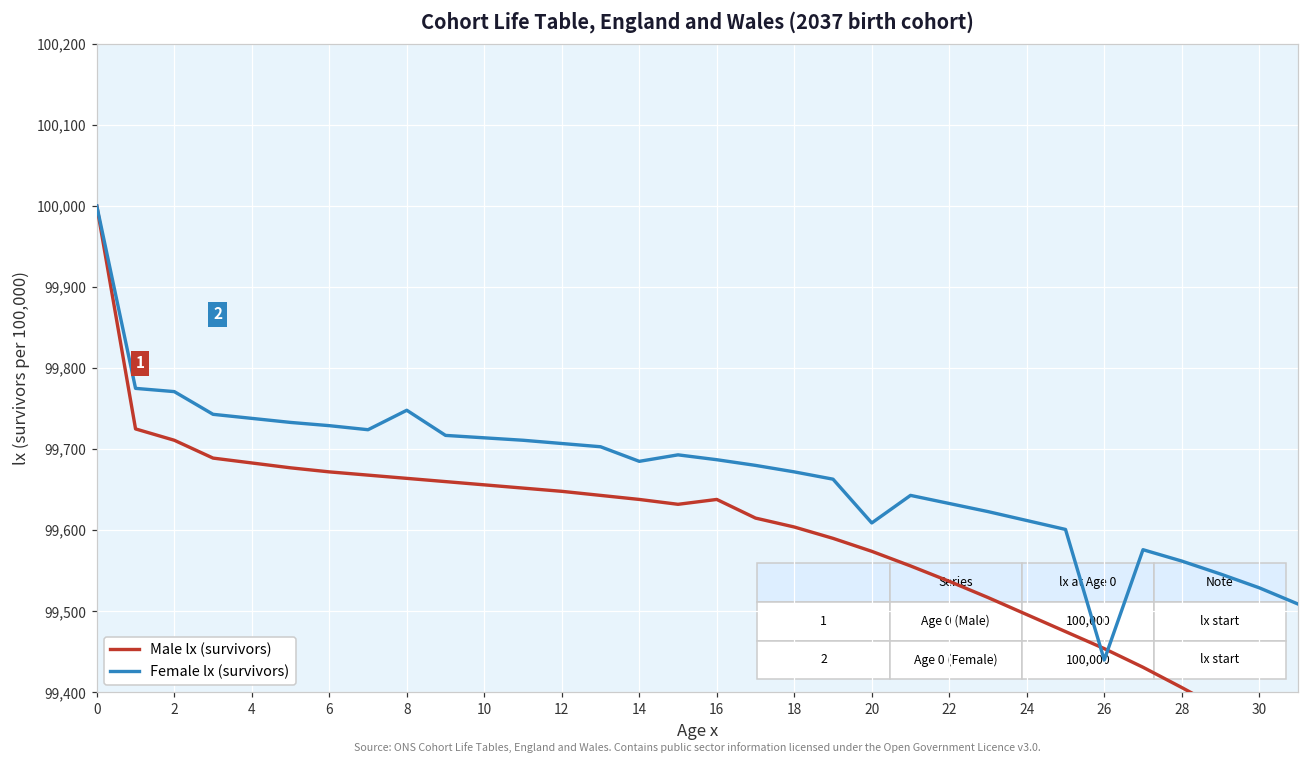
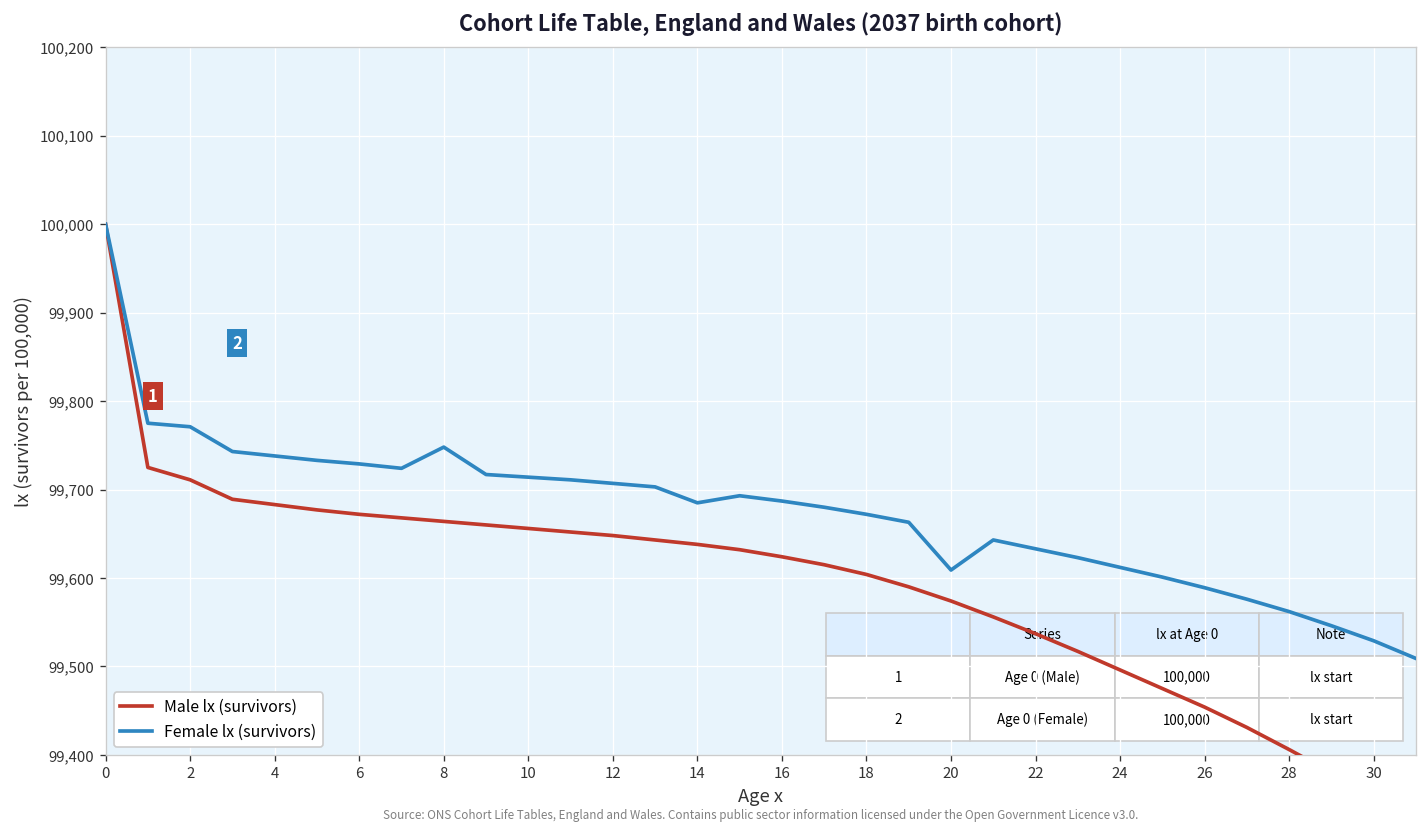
Male lx (survivors), 16: 99,640 -> 99,620
Female lx (survivors), 26: 99,440 -> 99,590
